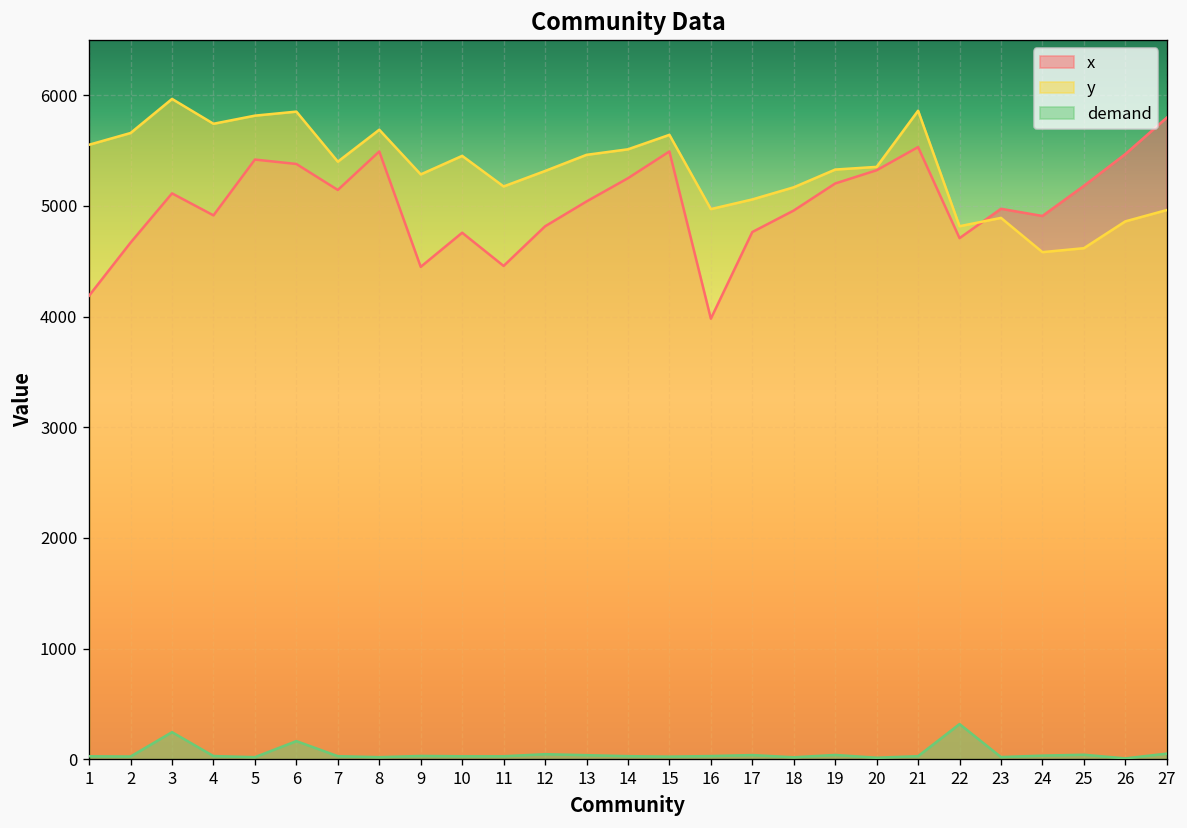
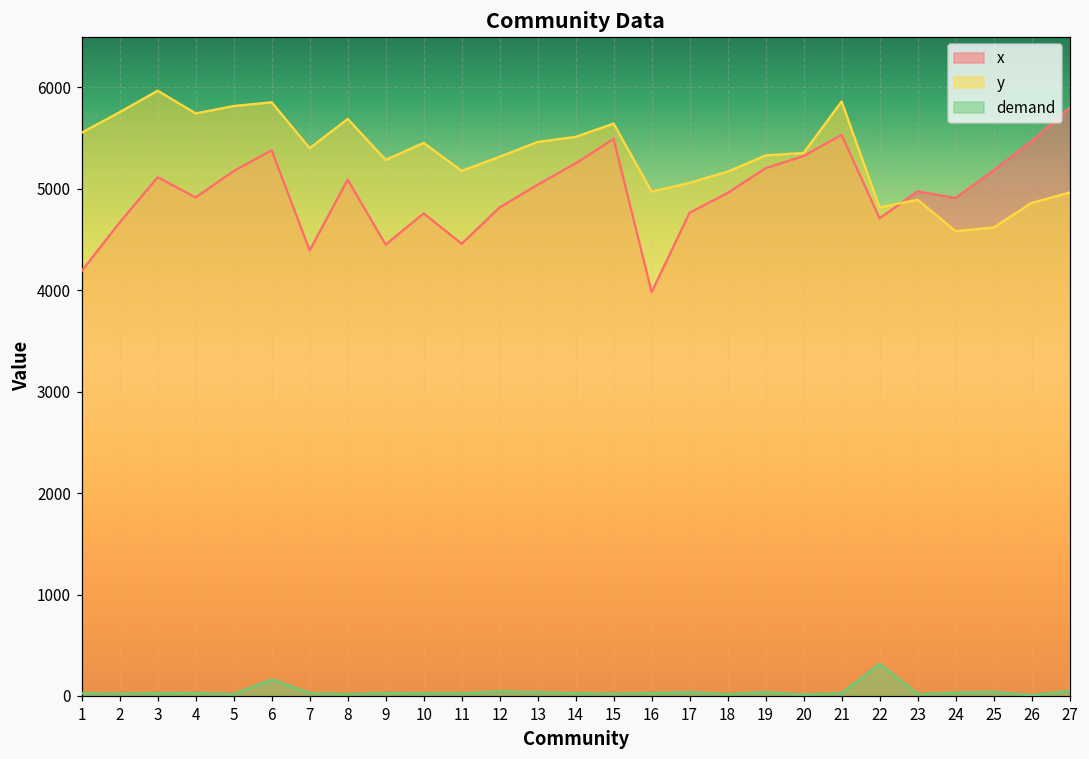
y, 2: 5700 -> 5800
demand, 3: 200 -> 0
x, 5: 5400 -> 5200
x, 7: 5100 -> 4400
x, 8: 5500 -> 5100
